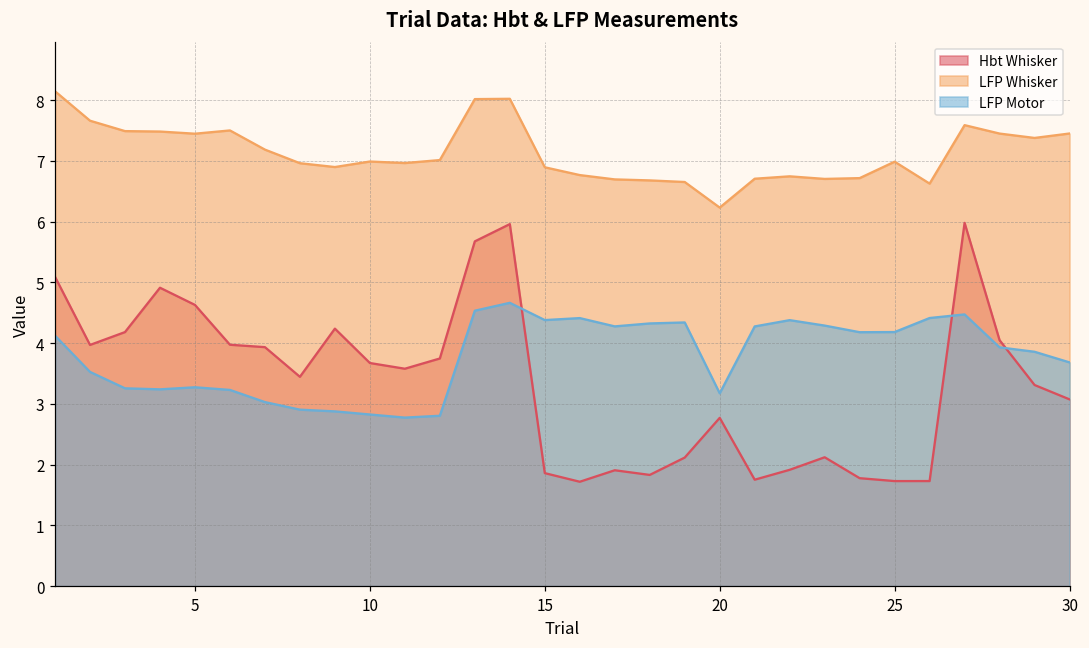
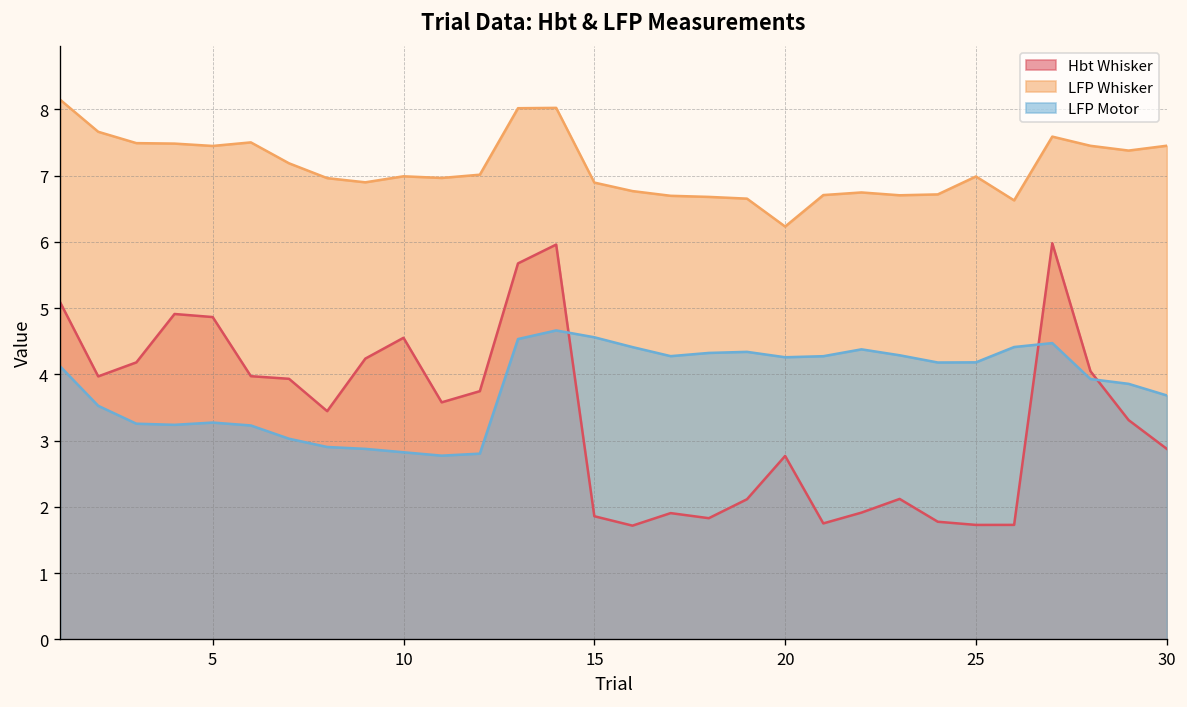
Hbt Whisker, 5: 4.6 -> 4.9
Hbt Whisker, 10: 3.7 -> 4.6
LFP Motor, 15: 4.4 -> 4.6
LFP Motor, 20: 3.2 -> 4.3
Hbt Whisker, 30: 3.1 -> 2.9
